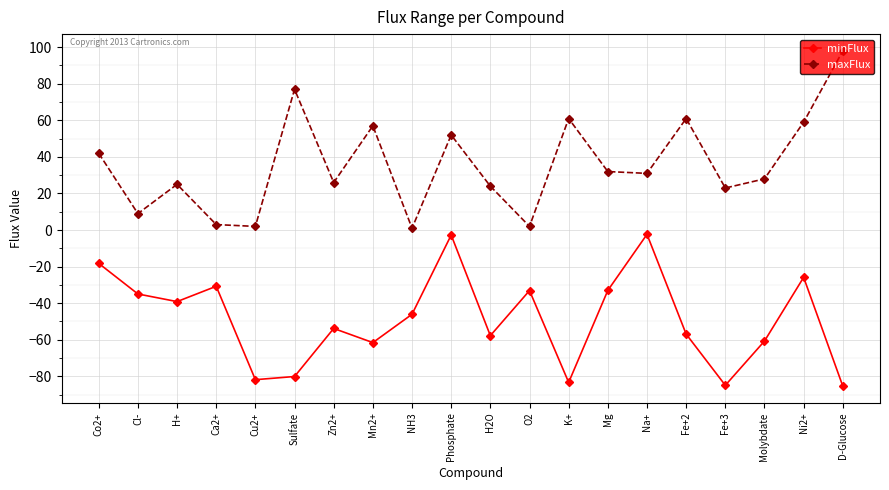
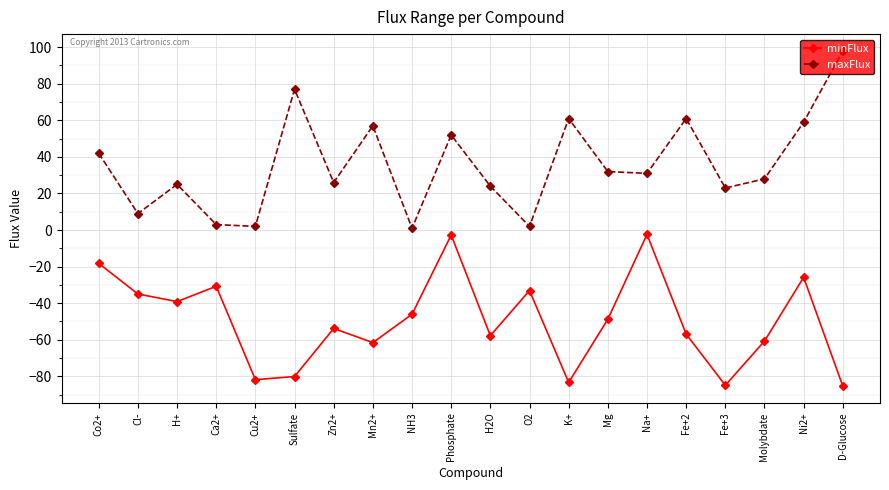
minFlux, Mg: -33 -> -49
